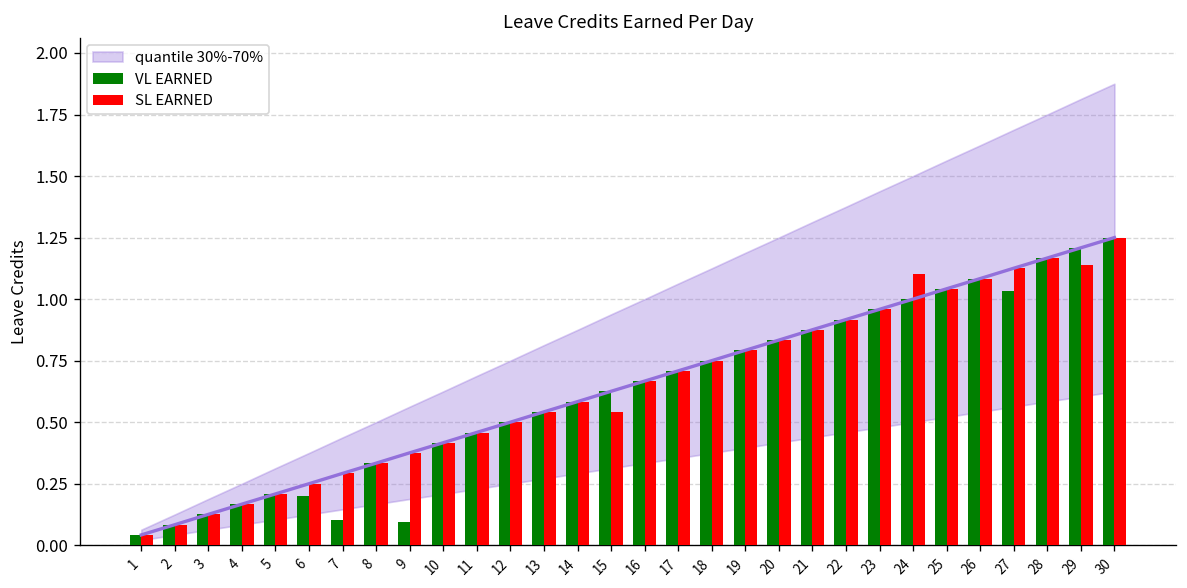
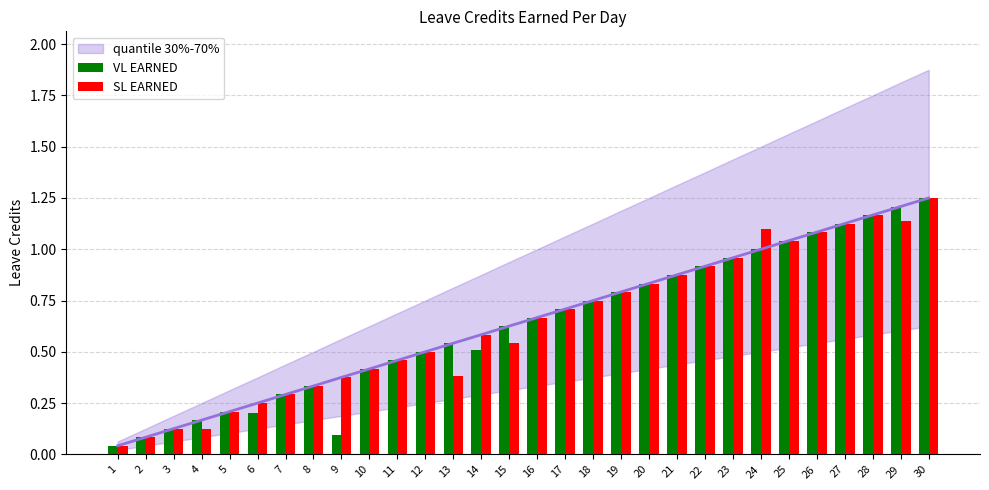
SL EARNED, 4: 0.17 -> 0.12
VL EARNED, 7: 0.10 -> 0.29
SL EARNED, 13: 0.54 -> 0.38
VL EARNED, 14: 0.58 -> 0.51
VL EARNED, 27: 1.03 -> 1.13
